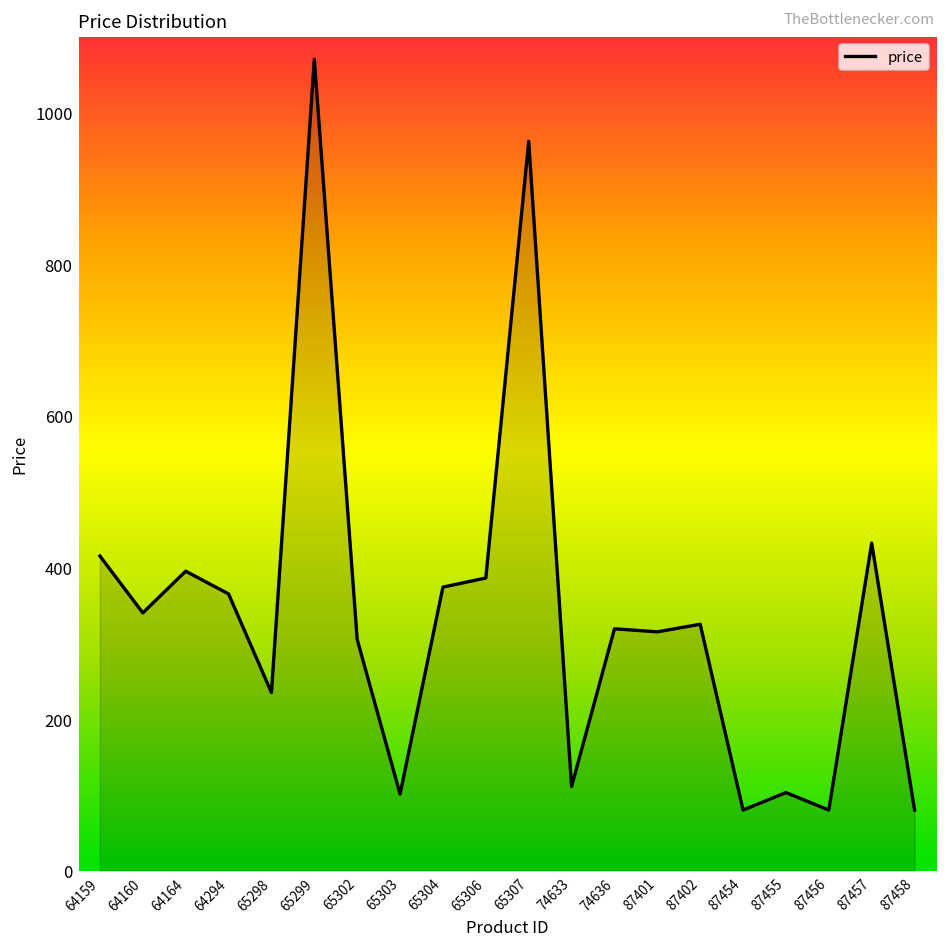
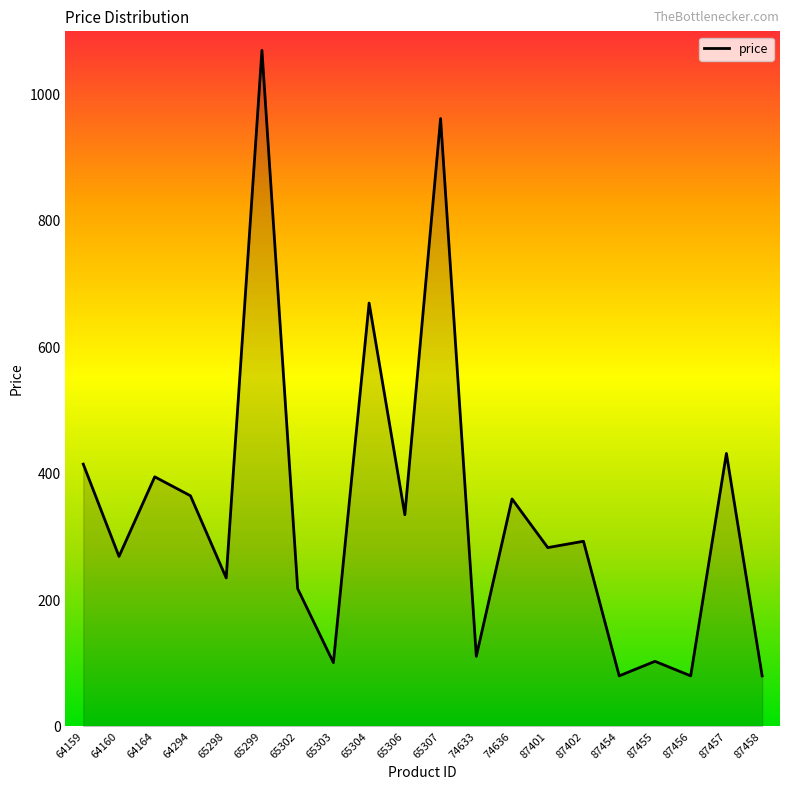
64160: 340 -> 270
65302: 310 -> 220
65304: 370 -> 670
65306: 390 -> 340
74636: 320 -> 360
87401: 320 -> 280
87402: 330 -> 290
